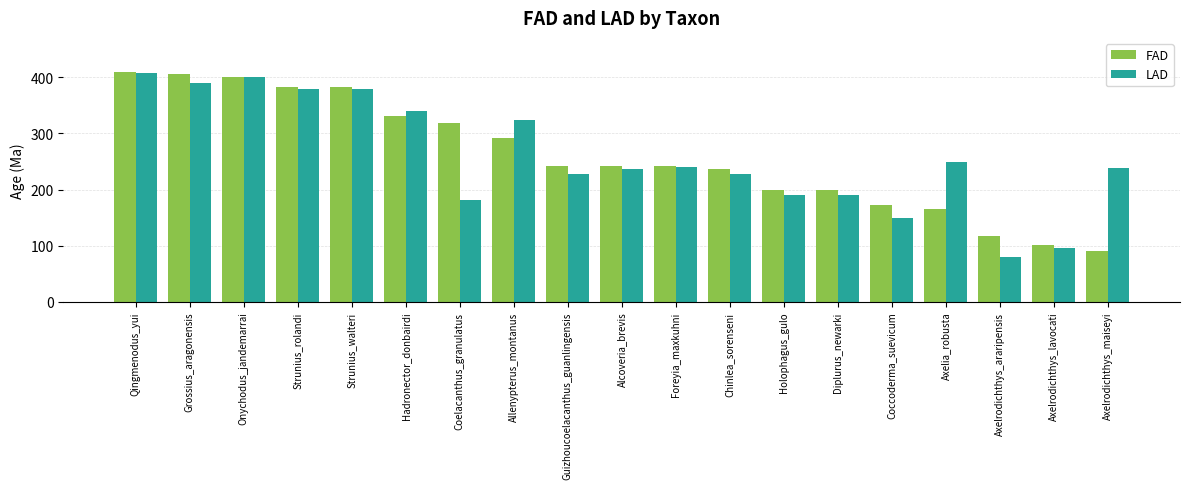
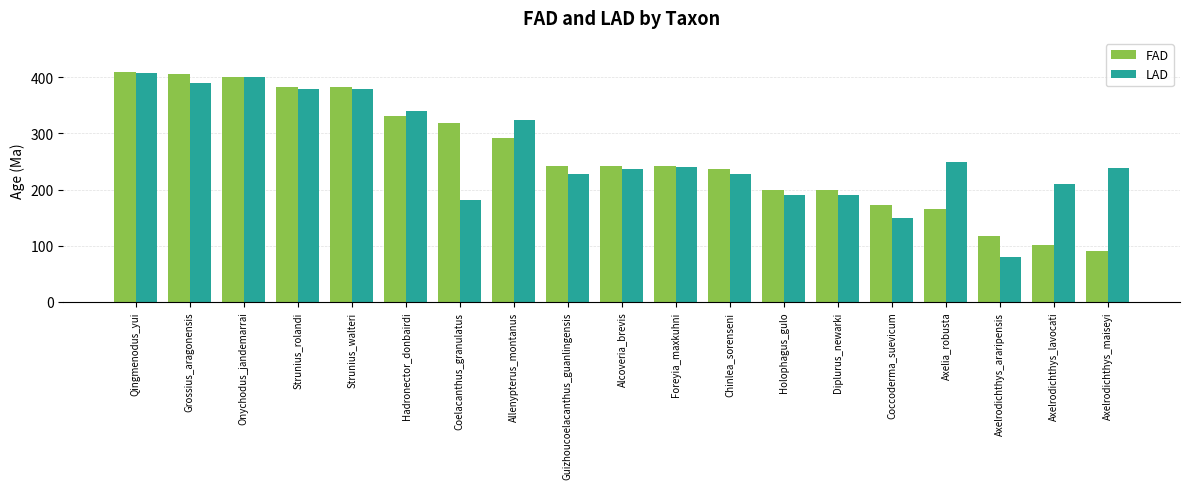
LAD, Axelrodichthys_lavocati: 100 -> 210
